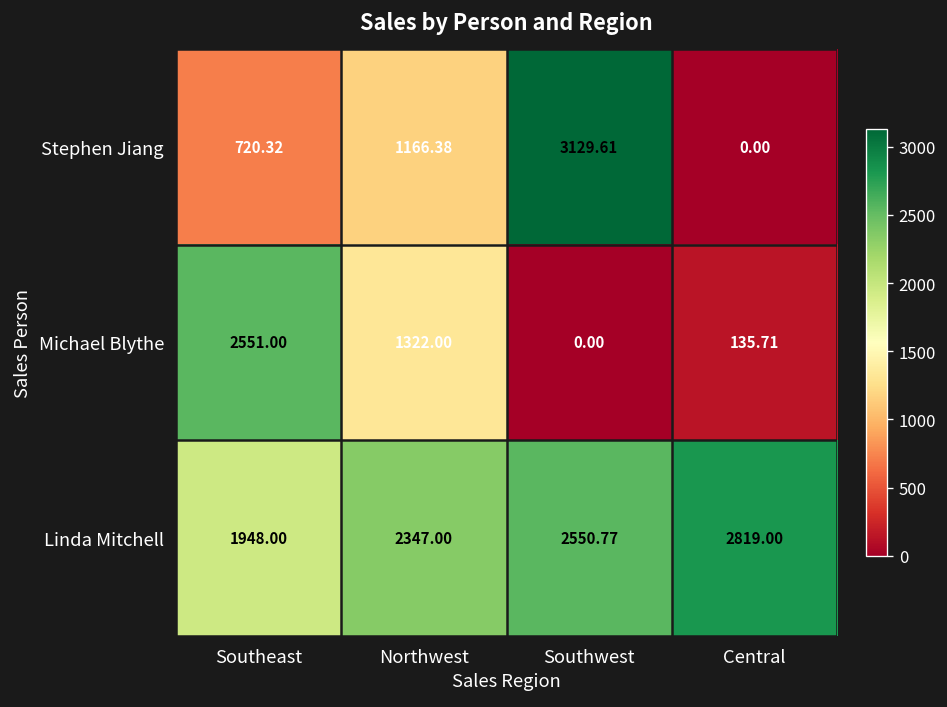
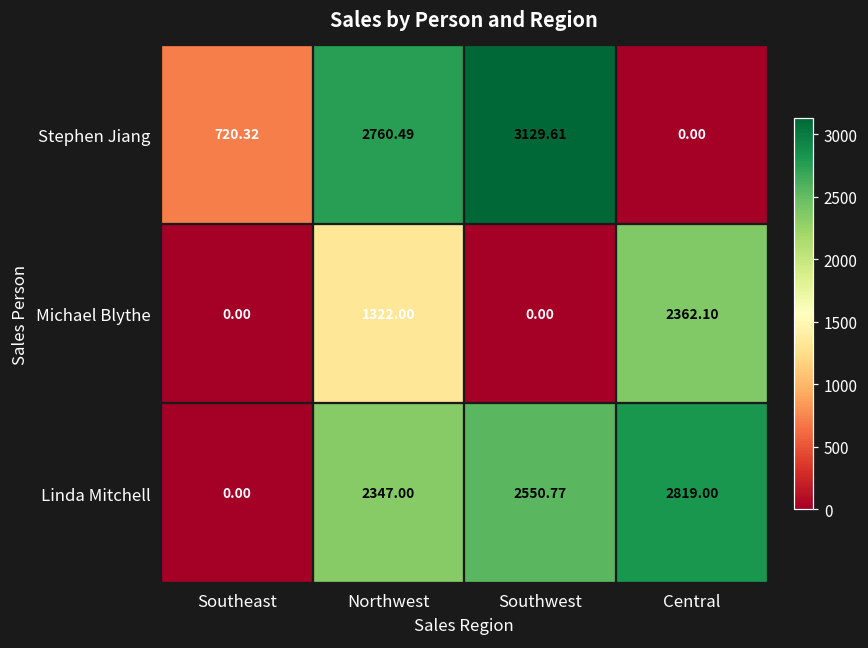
Stephen Jiang, Northwest: 1166.38 -> 2760.49
Michael Blythe, Southeast: 2551.00 -> 0.00
Michael Blythe, Central: 135.71 -> 2362.10
Linda Mitchell, Southeast: 1948.00 -> 0.00
